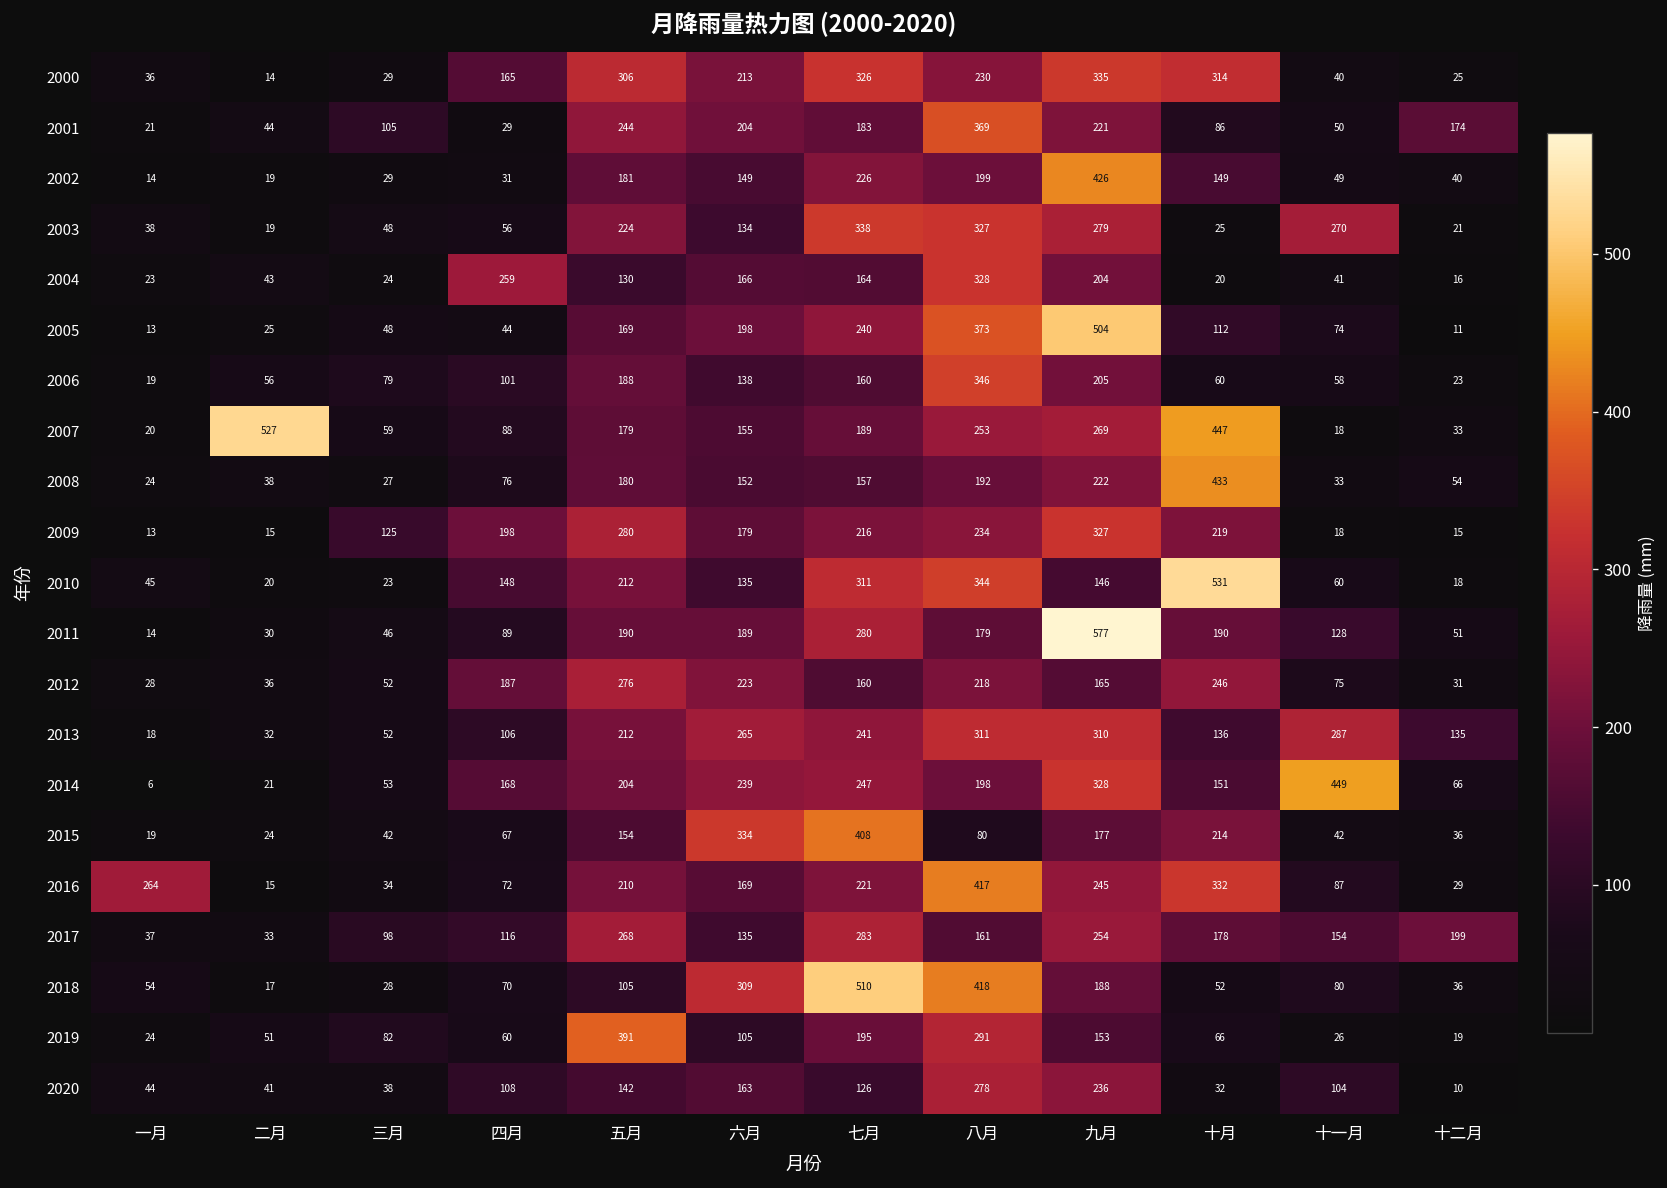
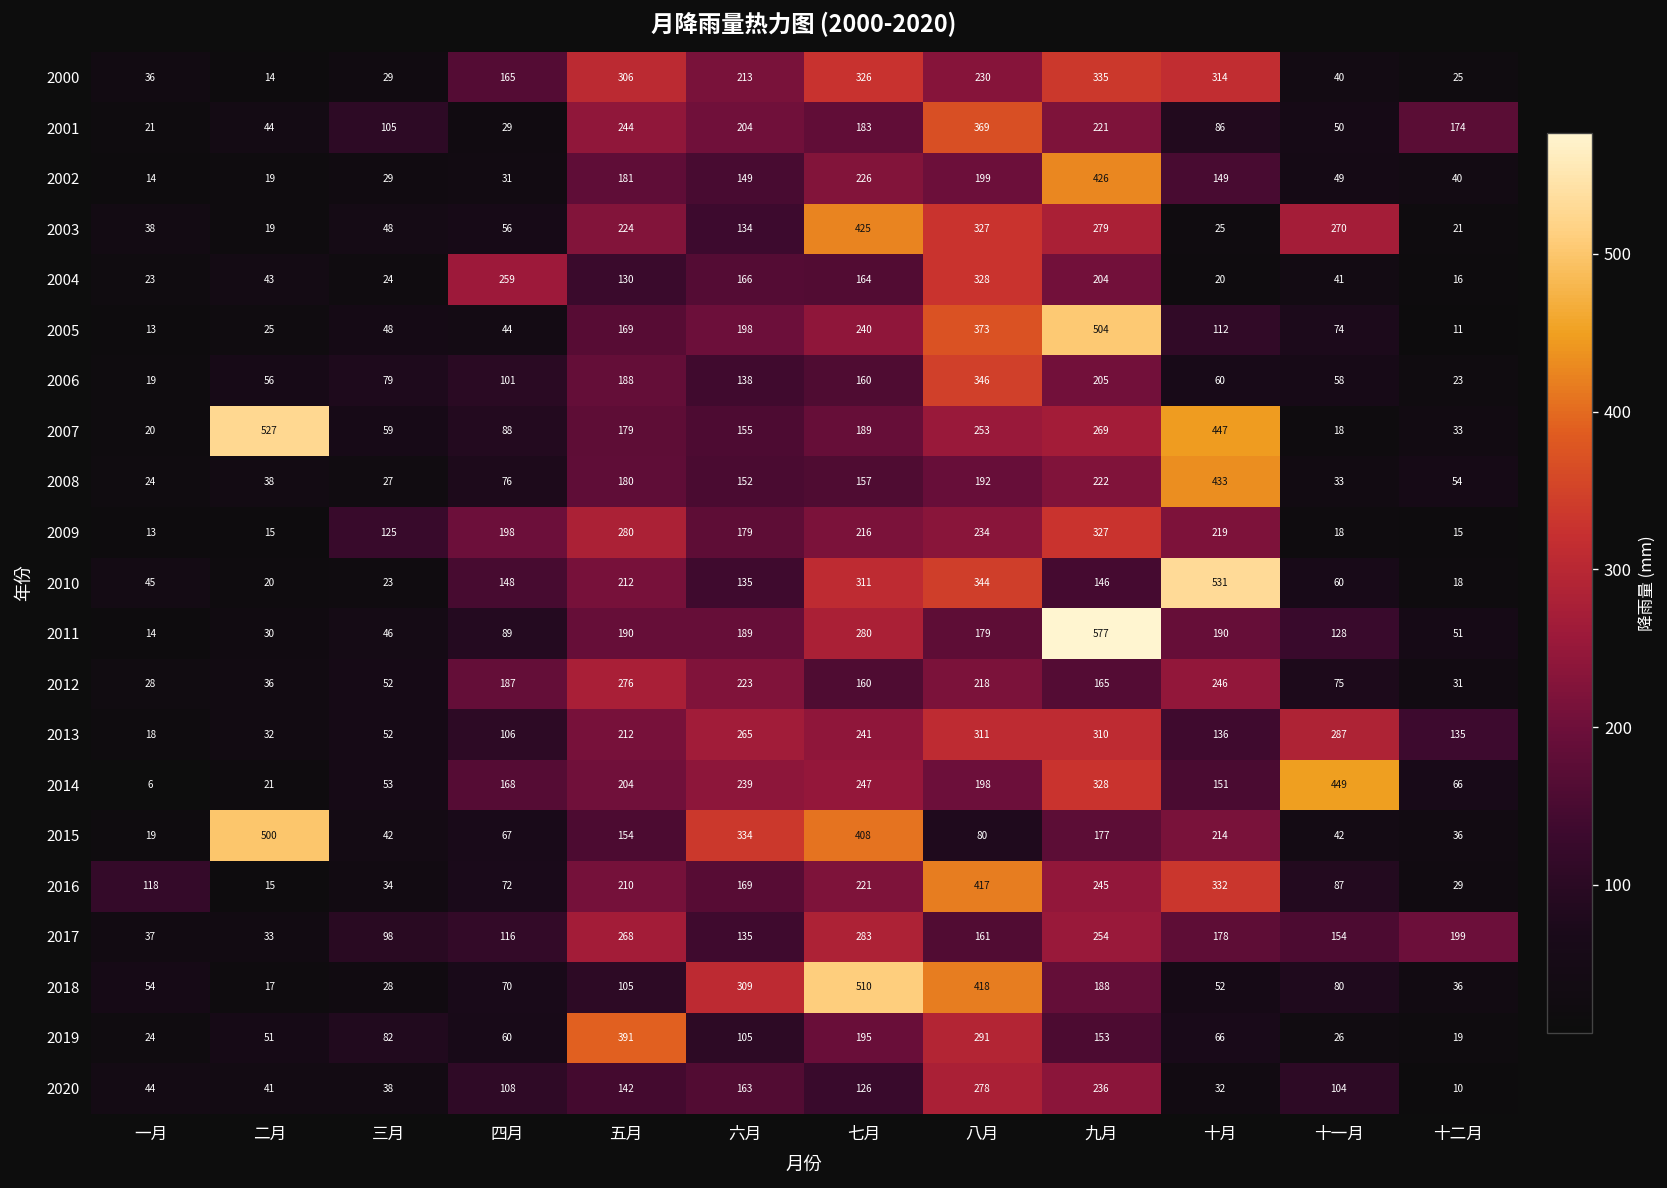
2003, 七月: 338 -> 425
2015, 二月: 24 -> 500
2016, 一月: 264 -> 118
